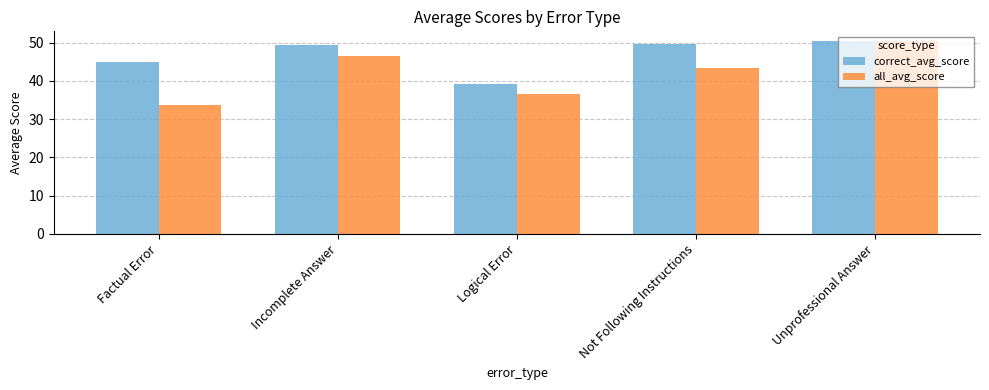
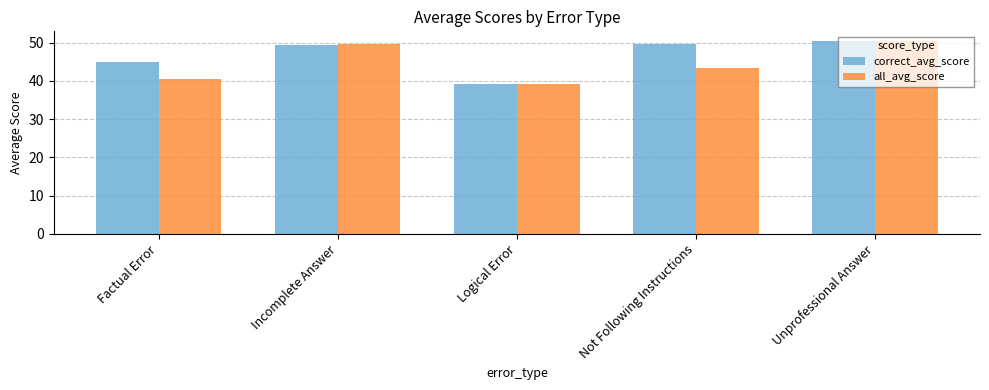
all_avg_score, Factual Error: 34 -> 41
all_avg_score, Incomplete Answer: 47 -> 50
all_avg_score, Logical Error: 37 -> 39
